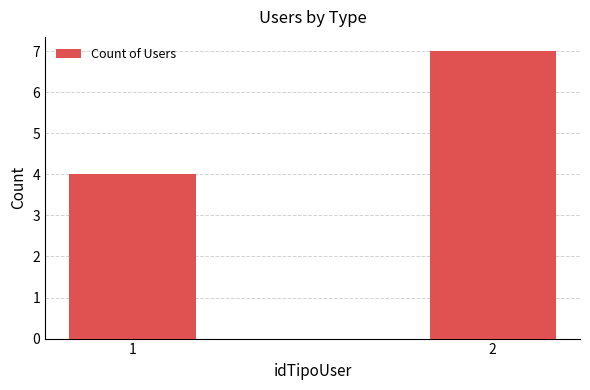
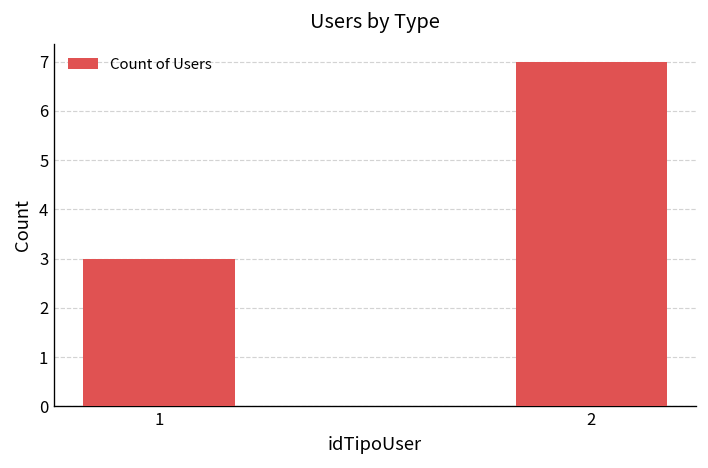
1: 4 -> 3
